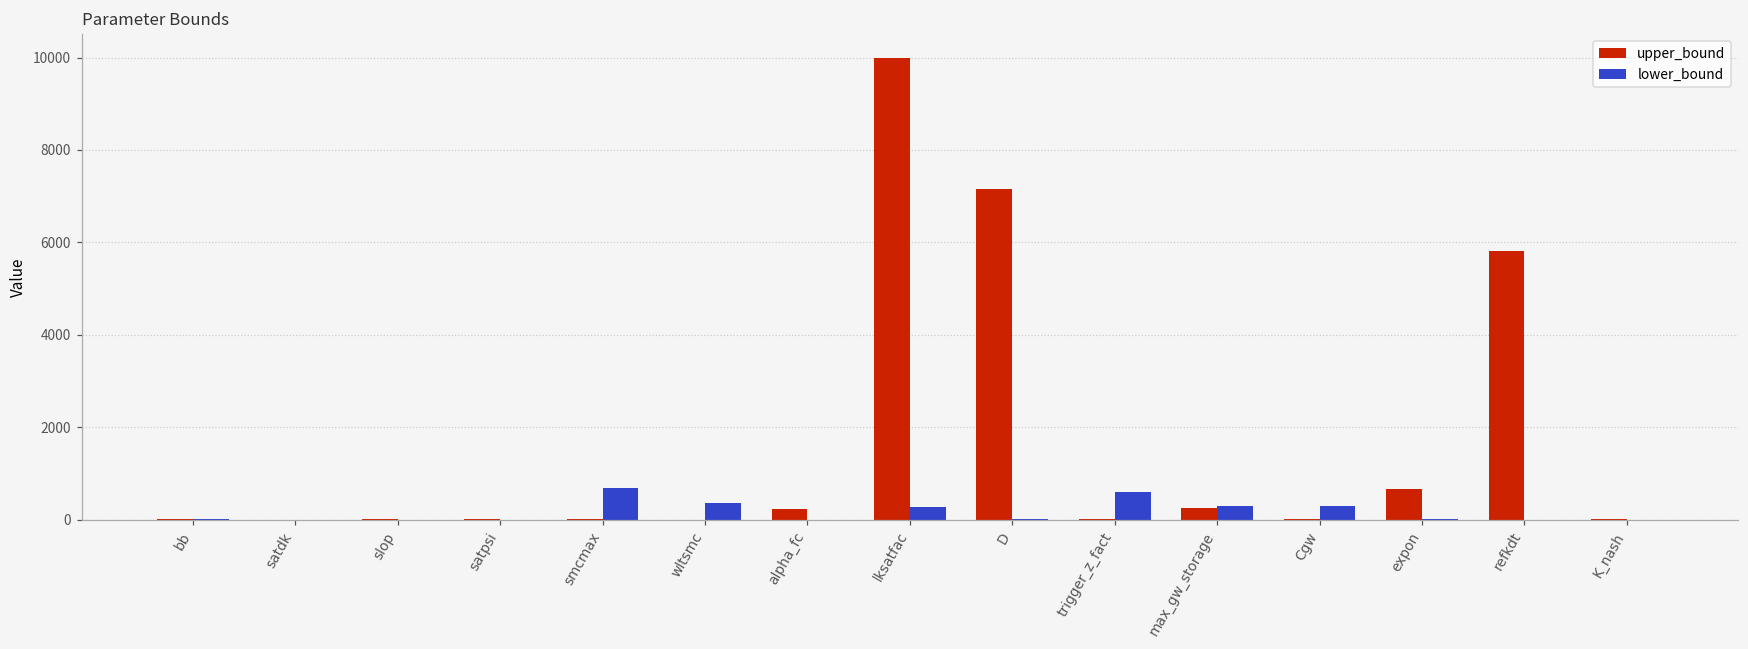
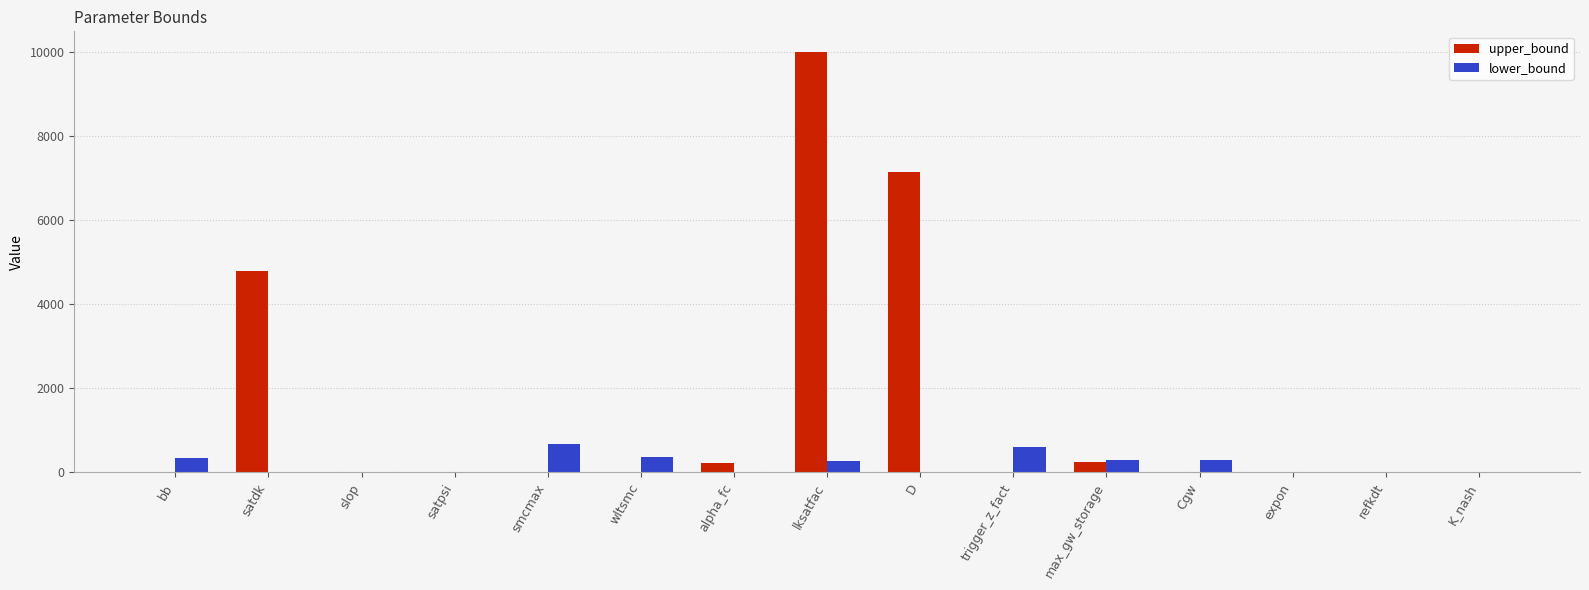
lower_bound, bb: 0 -> 300
upper_bound, satdk: 0 -> 4800
upper_bound, expon: 700 -> 0
upper_bound, refkdt: 5800 -> 0
